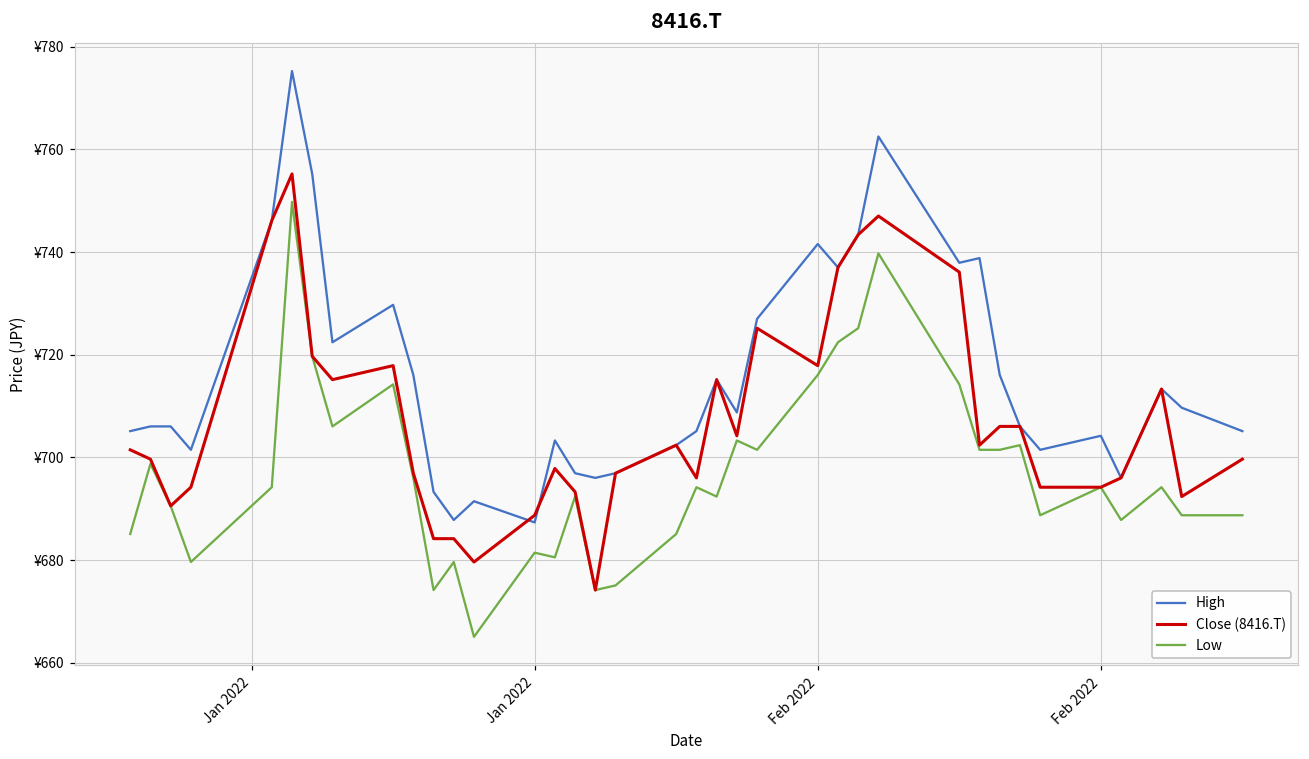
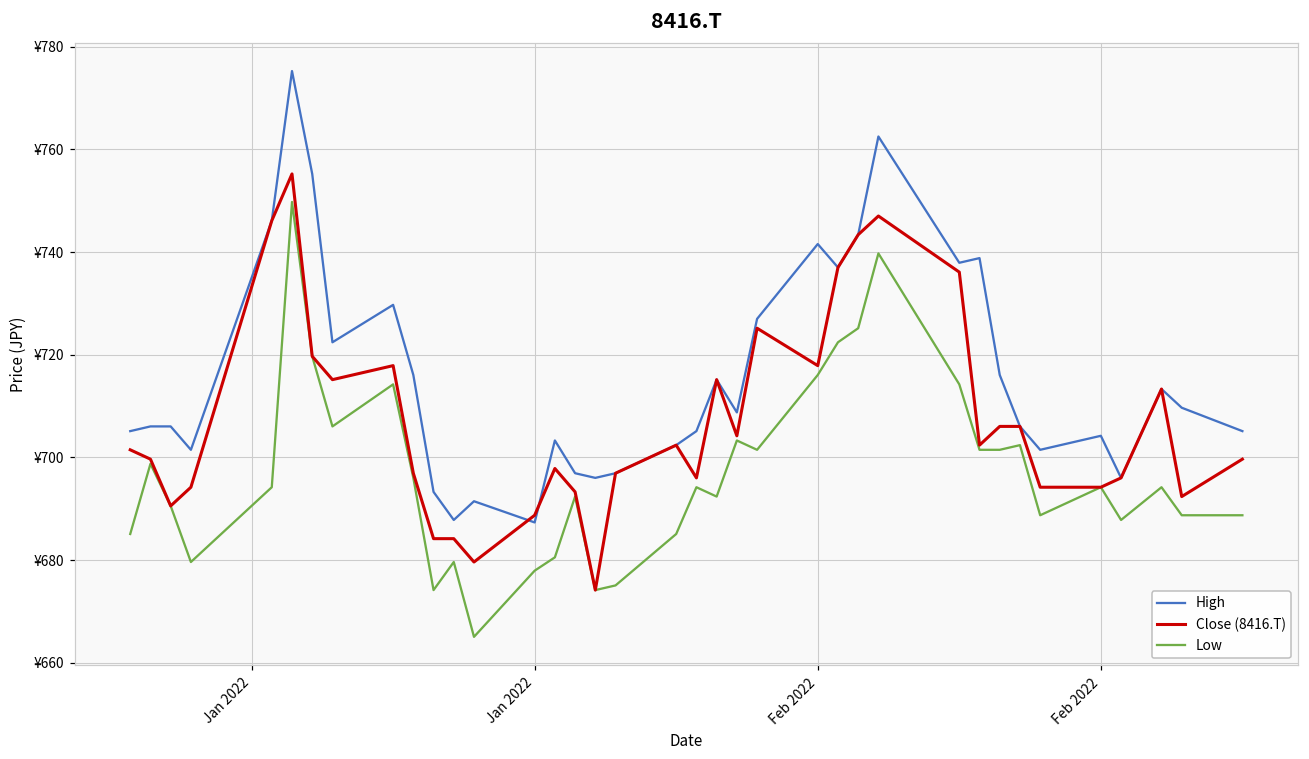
Low, Jan 2022: ¥681 -> ¥678
